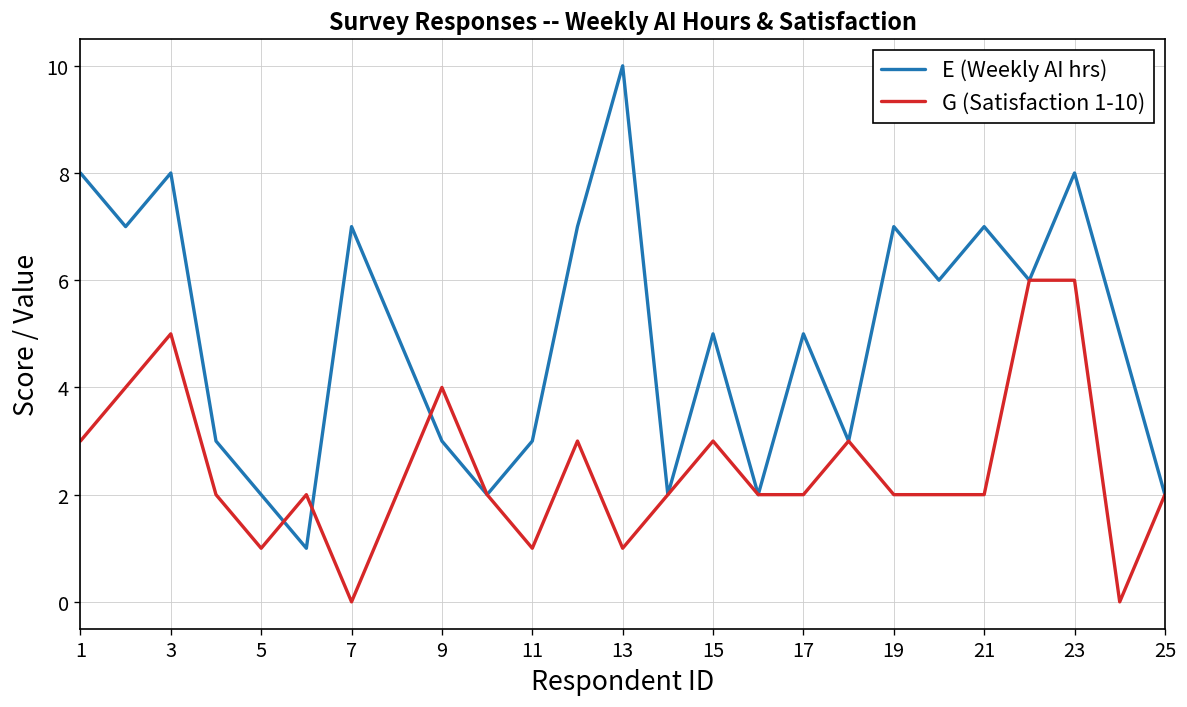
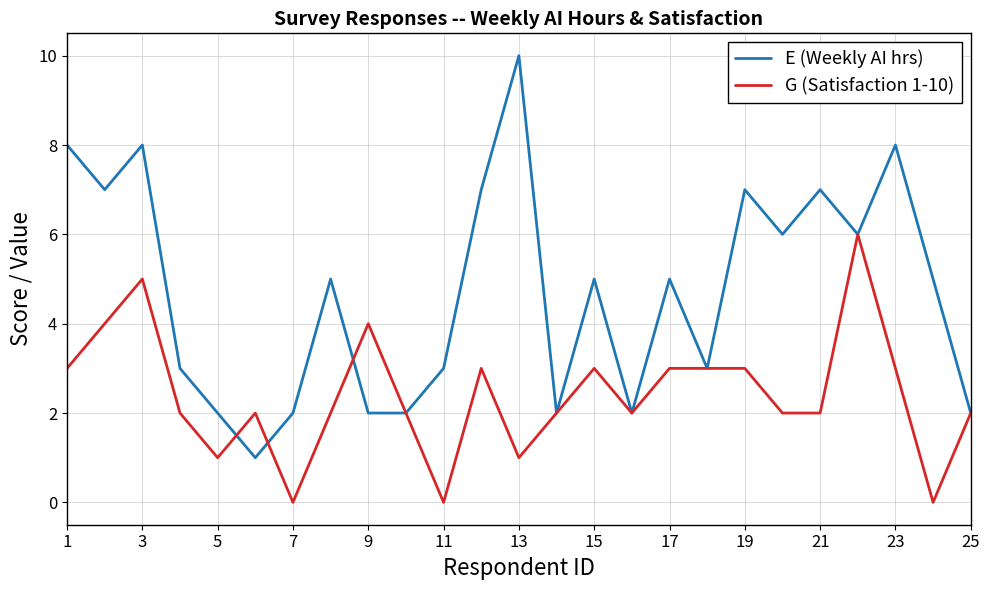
E (Weekly AI hrs), 7: 7 -> 2
E (Weekly AI hrs), 9: 3 -> 2
G (Satisfaction 1-10), 11: 1 -> 0
G (Satisfaction 1-10), 17: 2 -> 3
G (Satisfaction 1-10), 19: 2 -> 3
G (Satisfaction 1-10), 23: 6 -> 3
